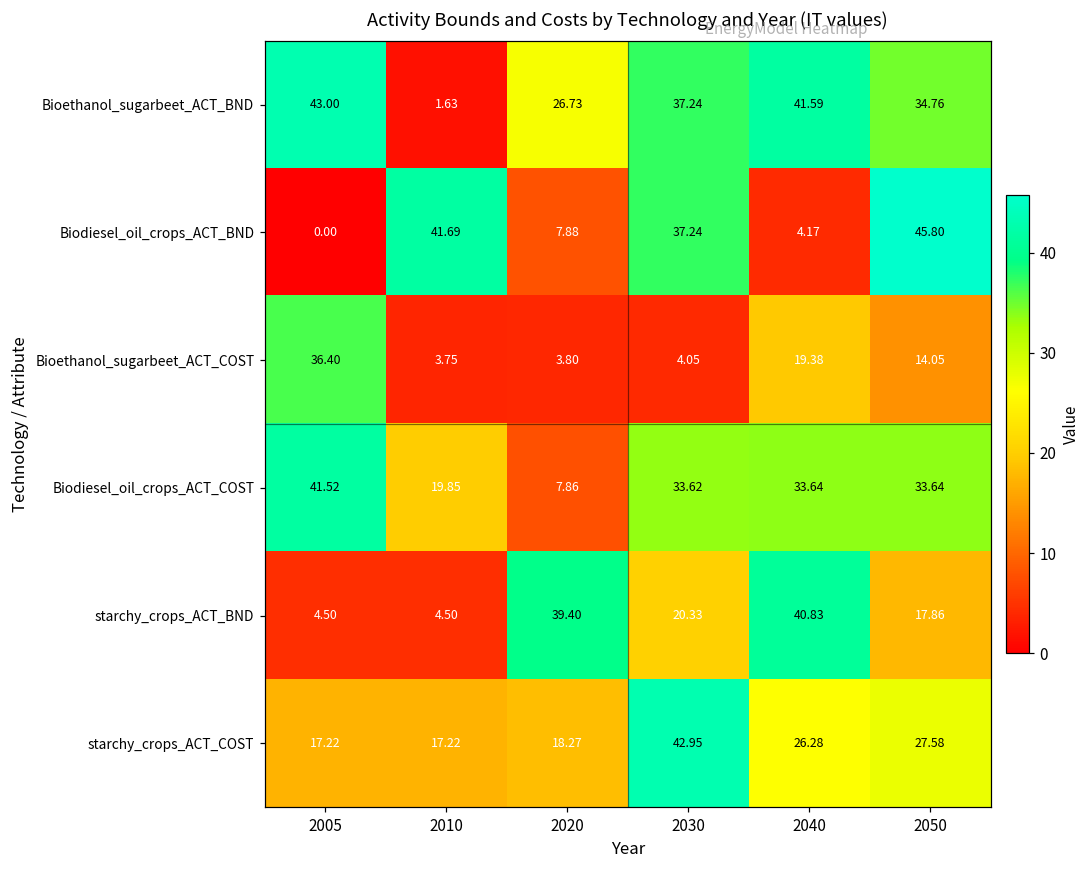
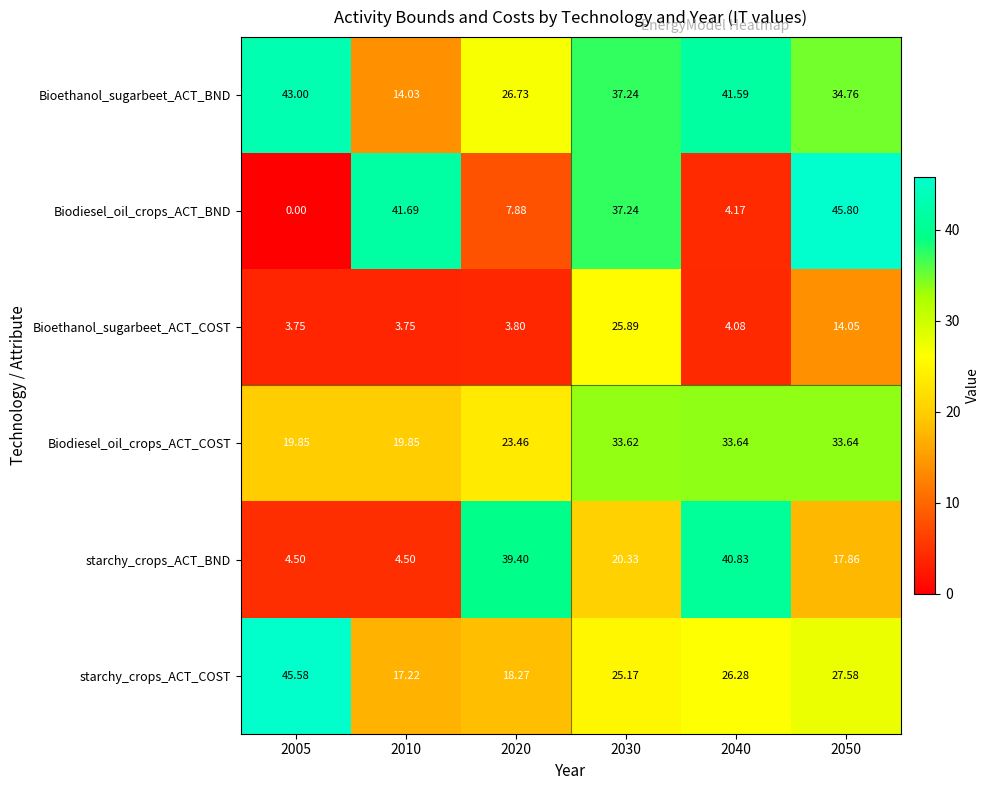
Bioethanol_sugarbeet_ACT_BND, 2010: 1.63 -> 14.03
Bioethanol_sugarbeet_ACT_COST, 2005: 36.40 -> 3.75
Bioethanol_sugarbeet_ACT_COST, 2030: 4.05 -> 25.89
Bioethanol_sugarbeet_ACT_COST, 2040: 19.38 -> 4.08
Biodiesel_oil_crops_ACT_COST, 2005: 41.52 -> 19.85
Biodiesel_oil_crops_ACT_COST, 2020: 7.86 -> 23.46
starchy_crops_ACT_COST, 2005: 17.22 -> 45.58
starchy_crops_ACT_COST, 2030: 42.95 -> 25.17
